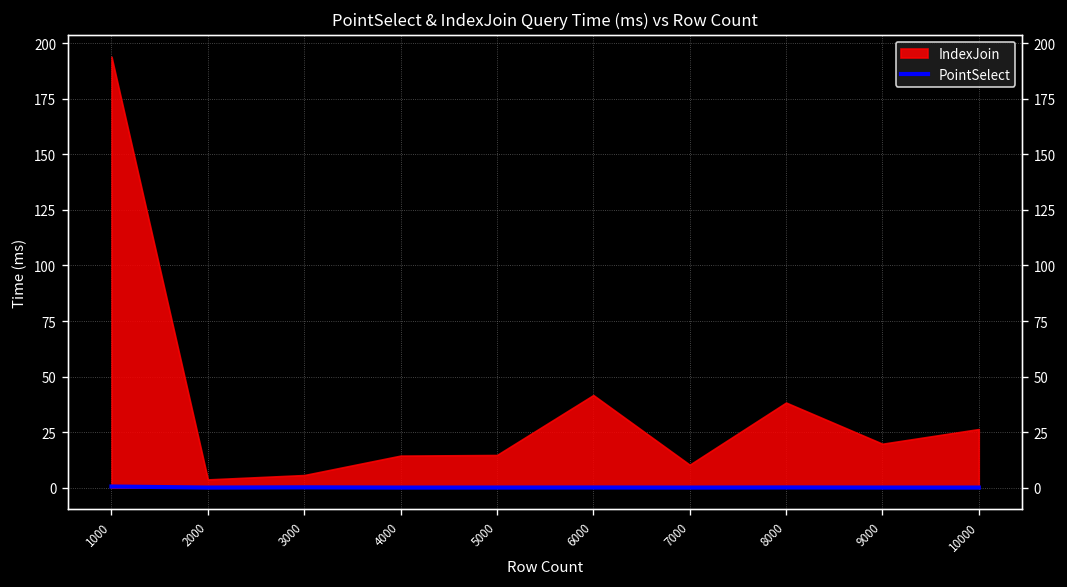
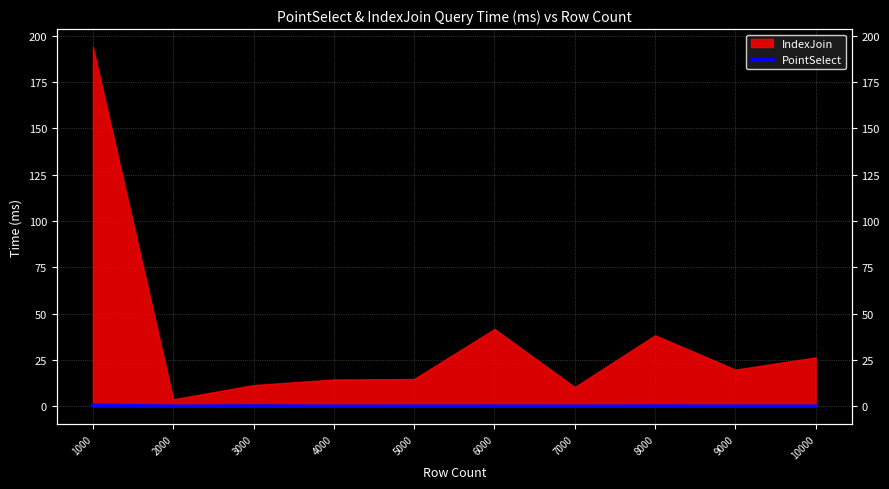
IndexJoin, 3000: 6 -> 11
